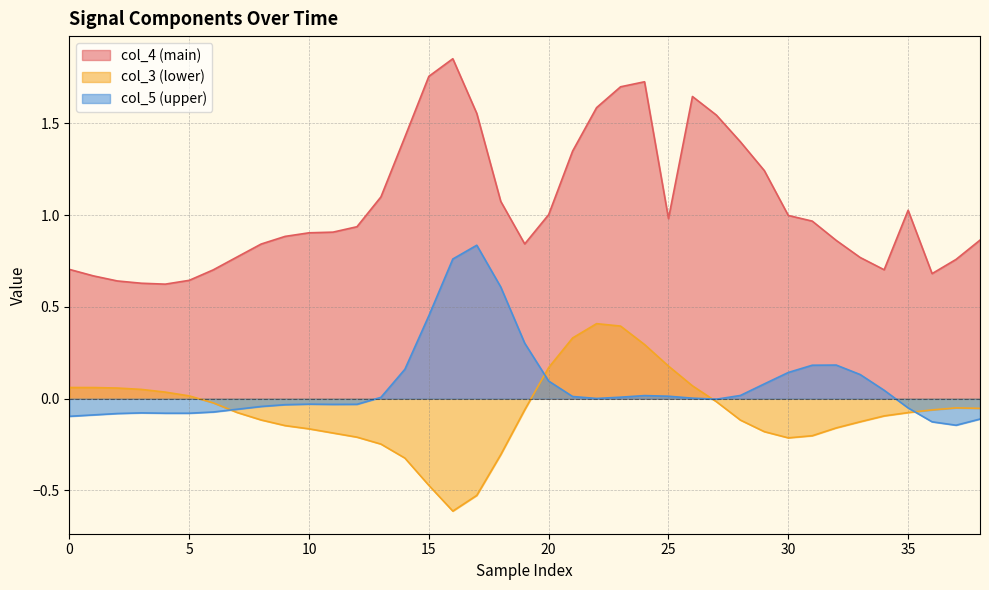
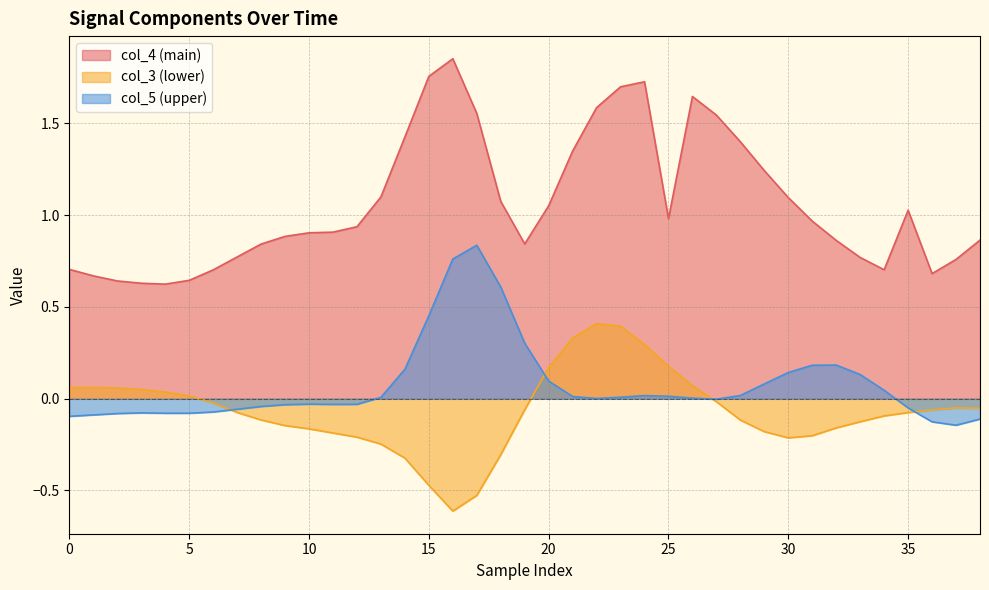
col_4 (main), 20: 1.00 -> 1.05
col_4 (main), 30: 1.00 -> 1.10
